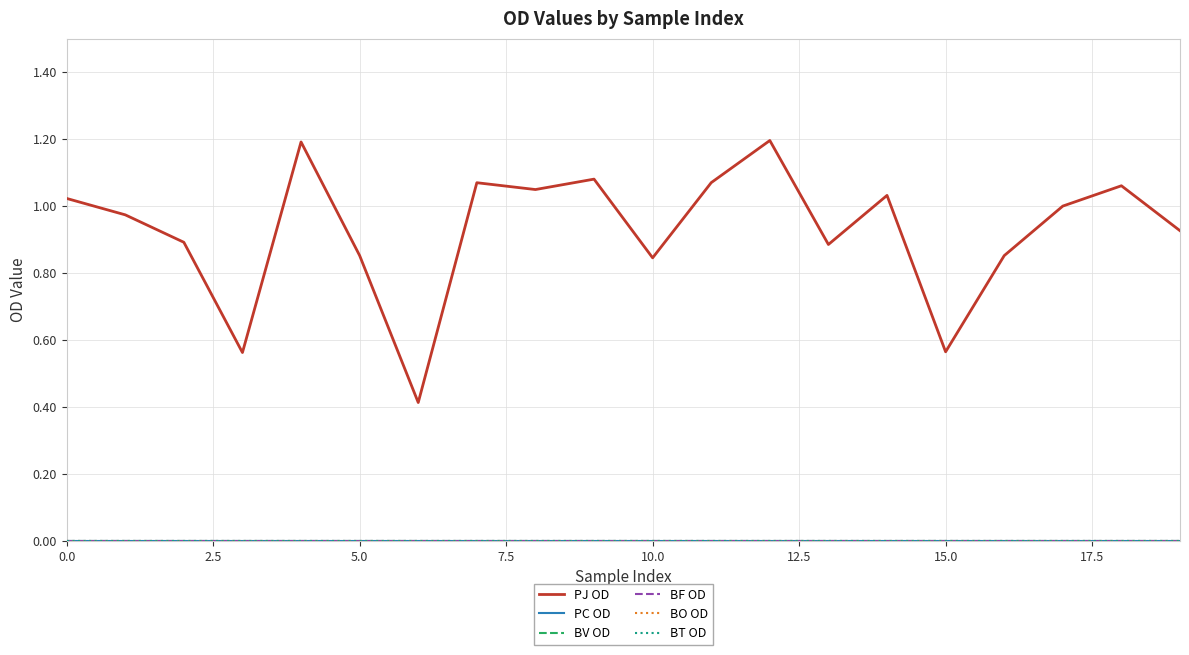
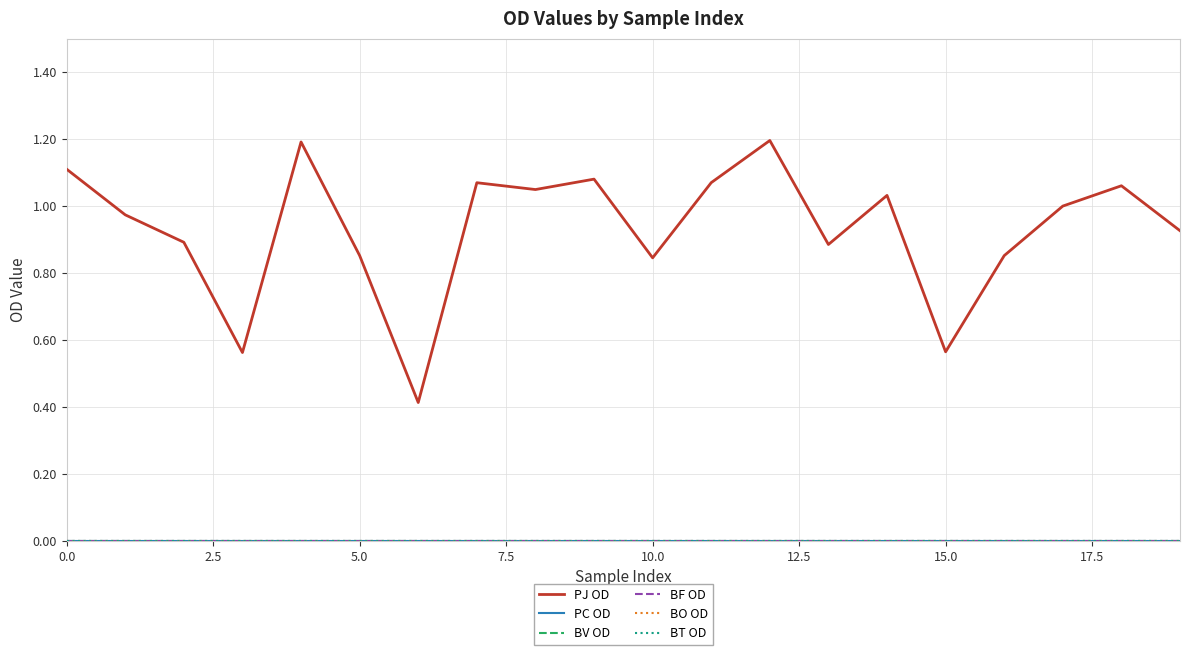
PJ OD, 0.0: 1.02 -> 1.11
